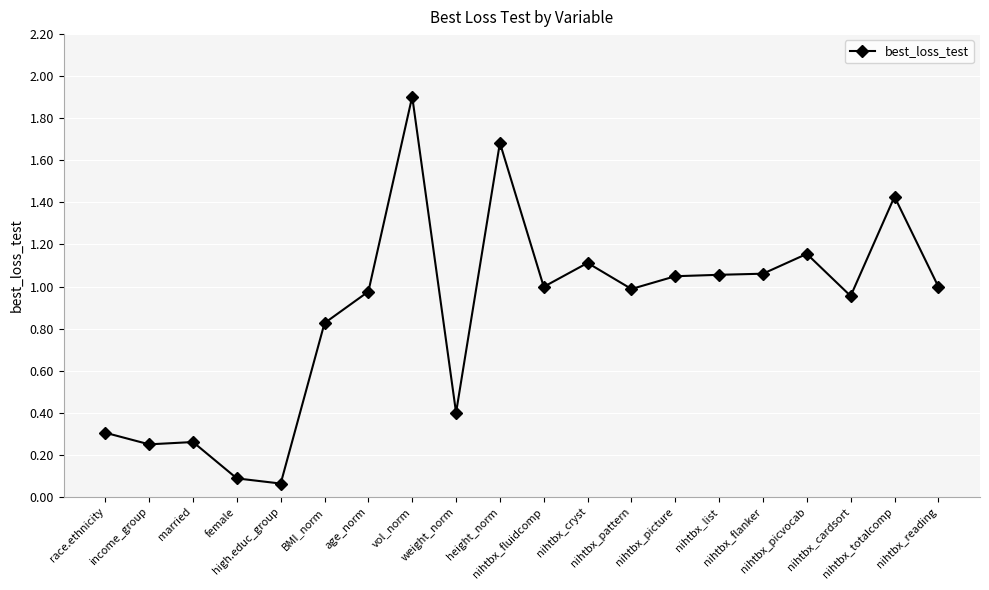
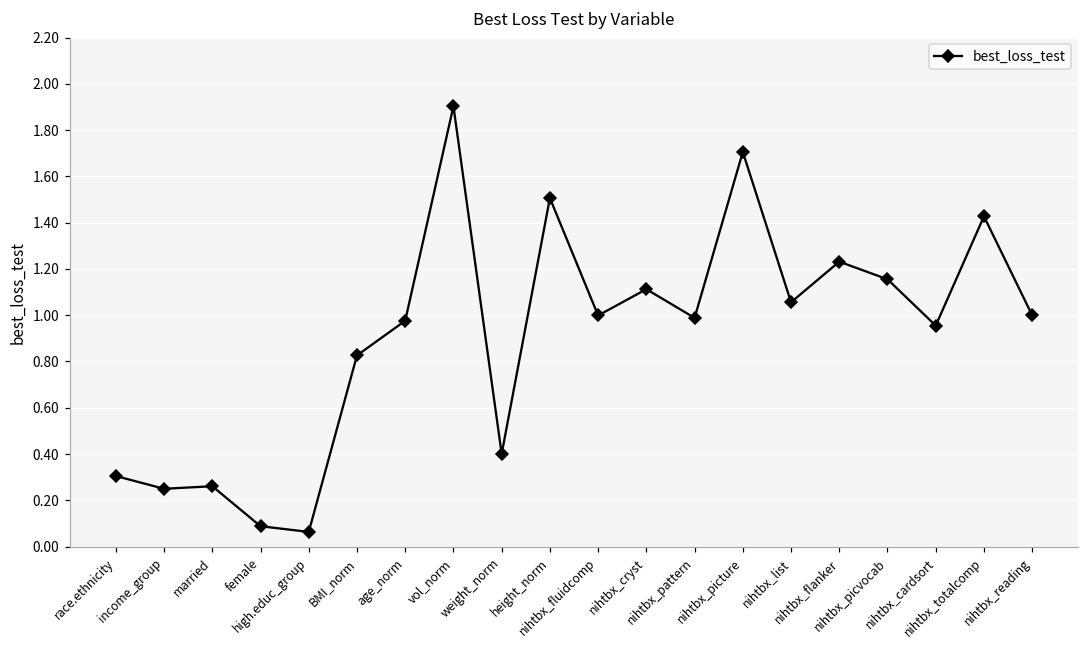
height_norm: 1.68 -> 1.51
nihtbx_picture: 1.05 -> 1.71
nihtbx_flanker: 1.06 -> 1.23
